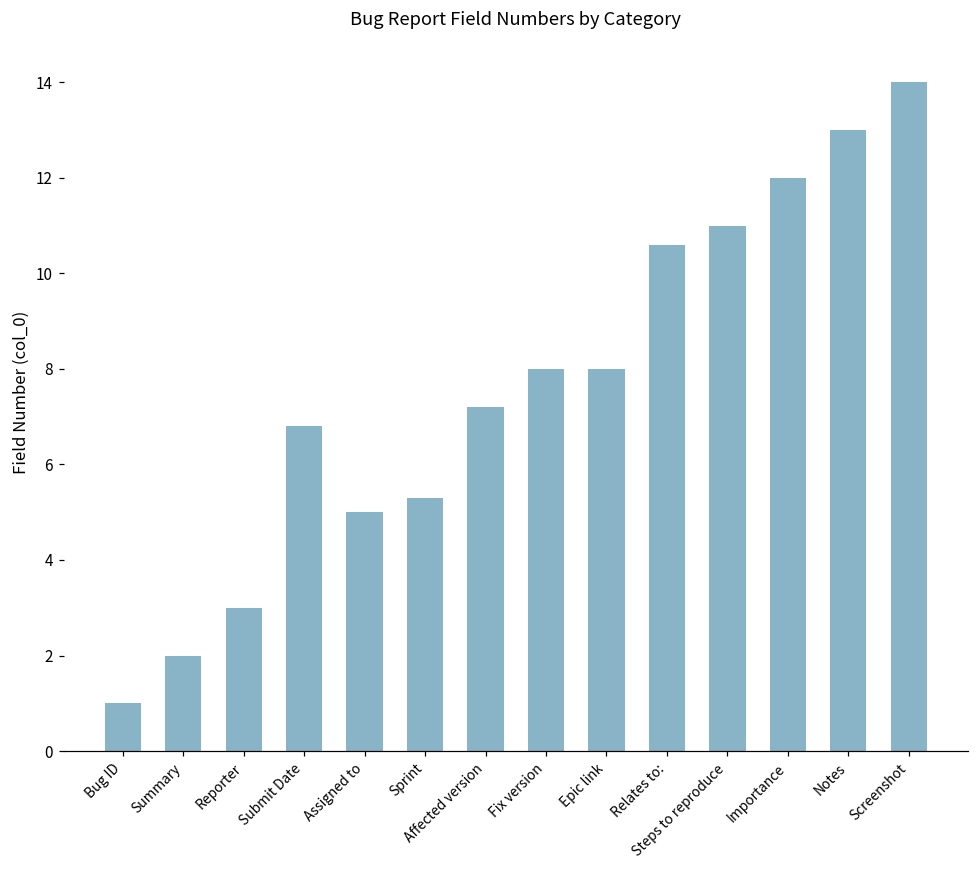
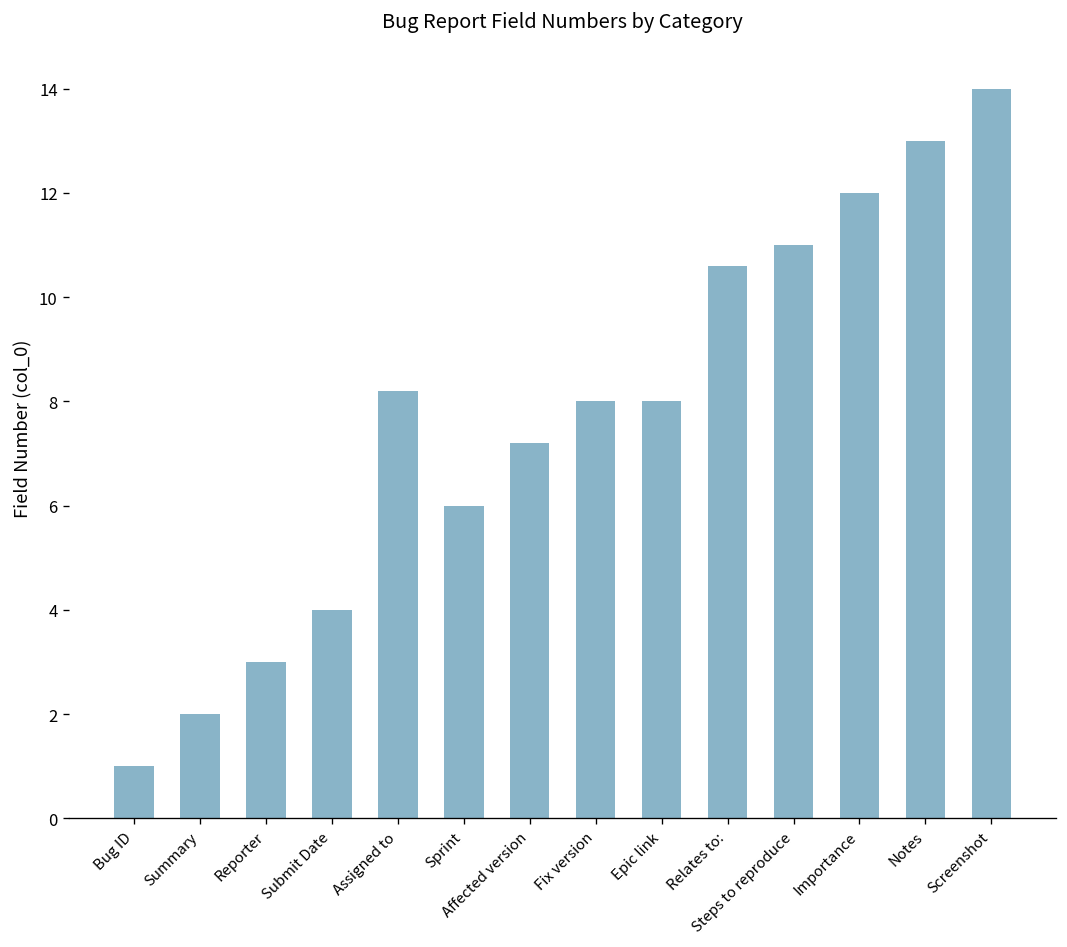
Submit Date: 6.8 -> 4.0
Assigned to: 5.0 -> 8.2
Sprint: 5.3 -> 6.0
